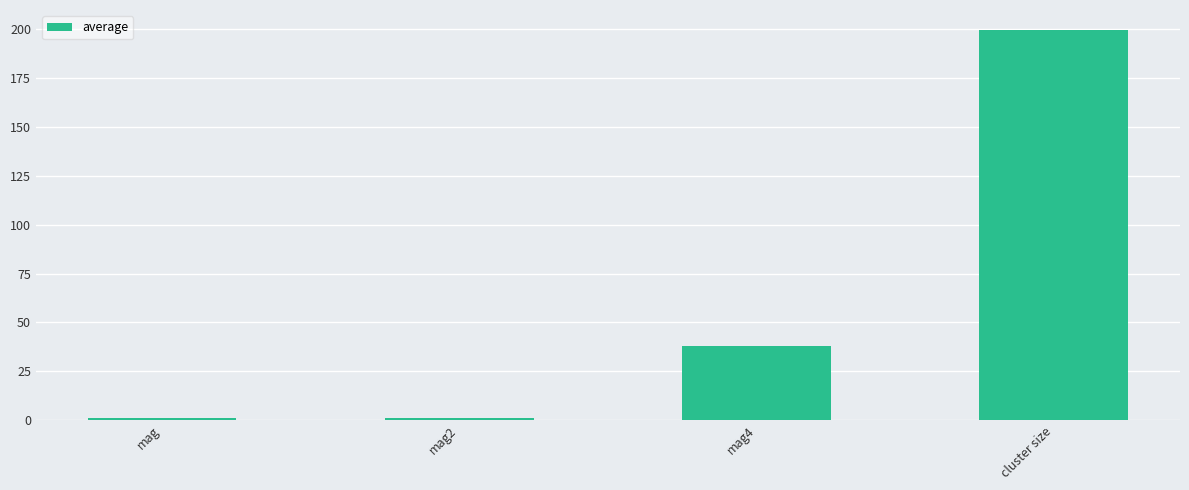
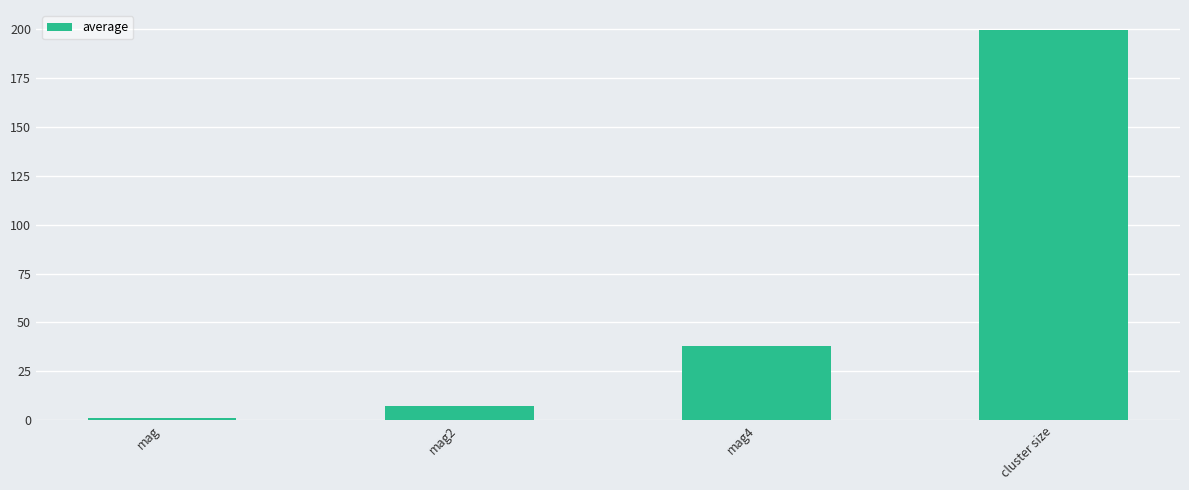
mag2: 1 -> 7
